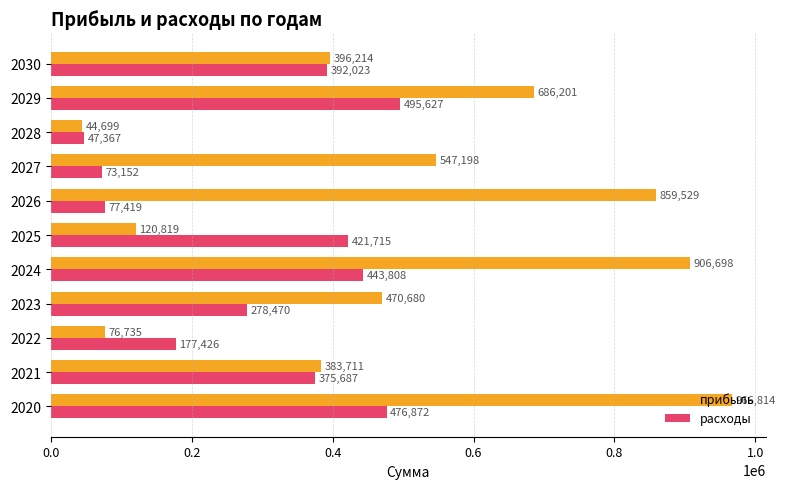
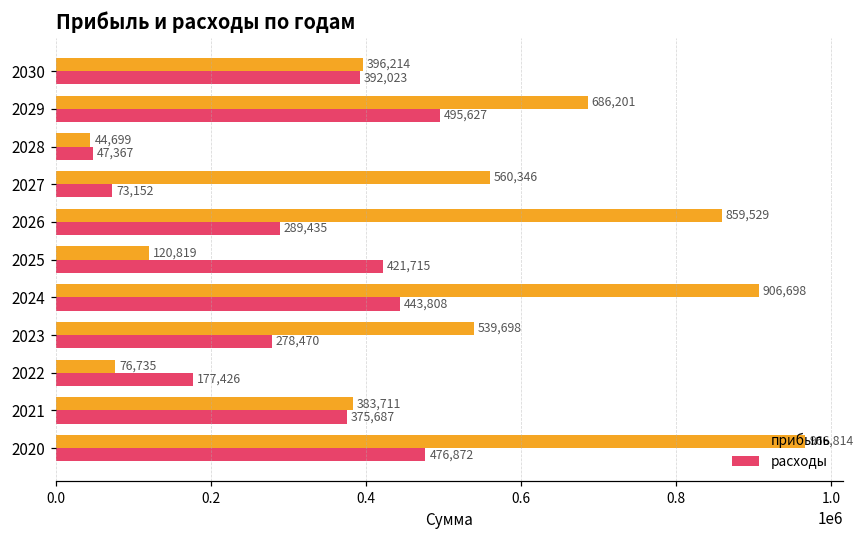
прибыль, 2027: 547,198 -> 560,346
расходы, 2026: 77,419 -> 289,435
прибыль, 2023: 470,680 -> 539,698
